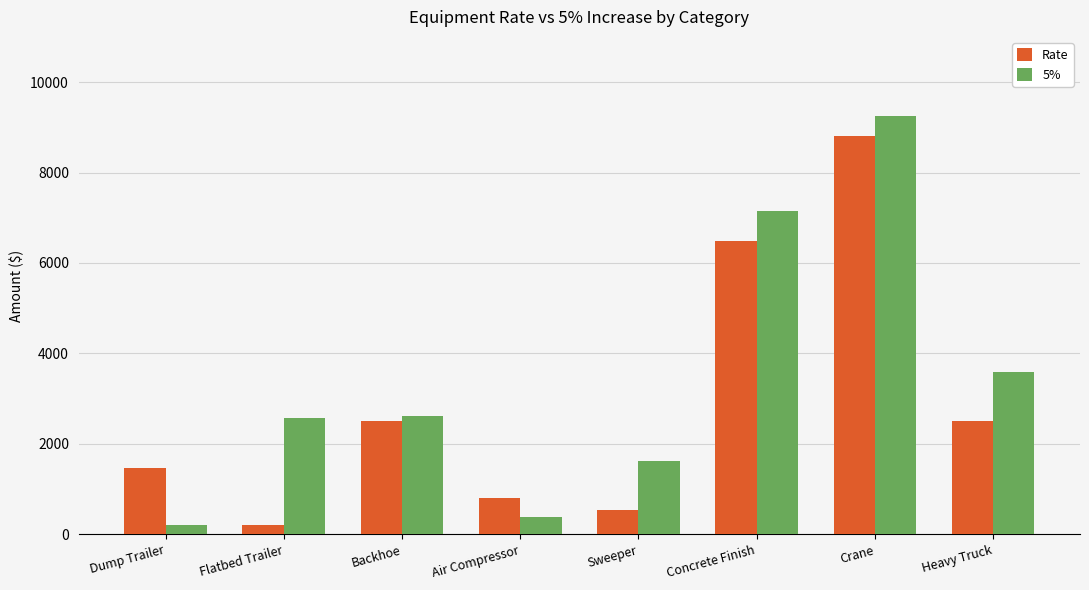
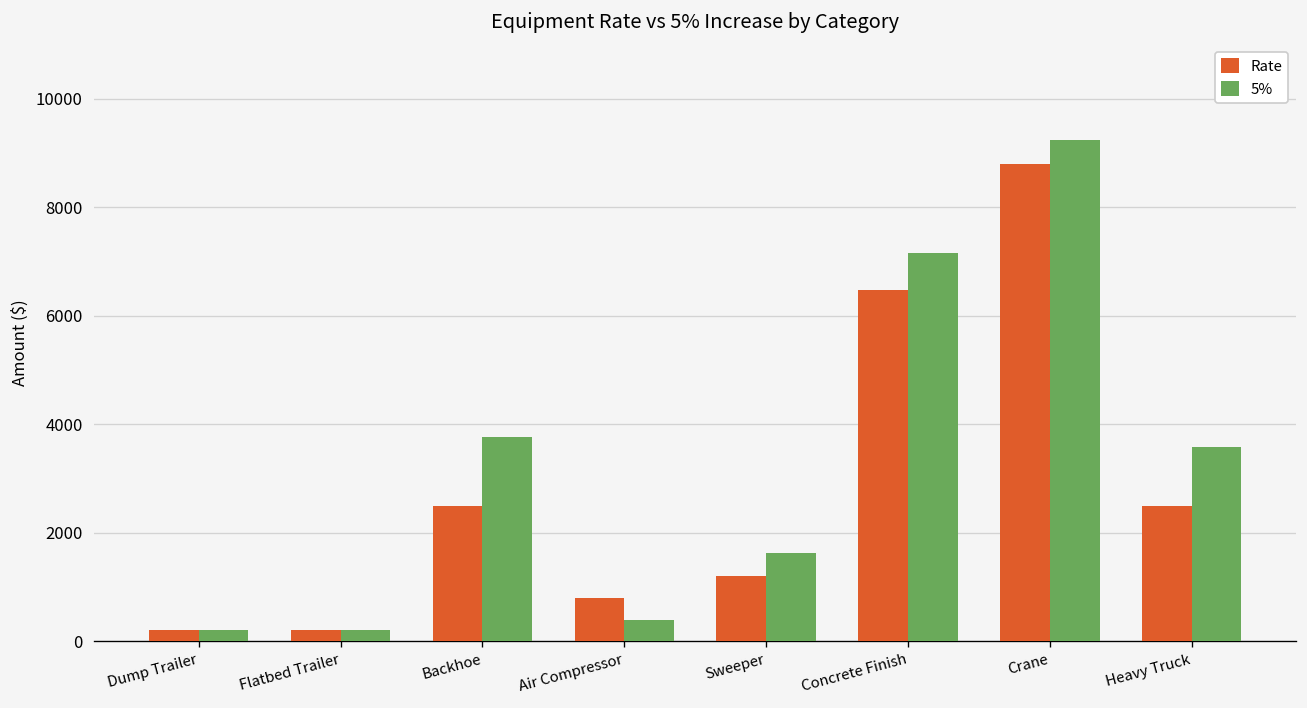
Rate, Dump Trailer: 1500 -> 200
5%, Flatbed Trailer: 2600 -> 200
5%, Backhoe: 2600 -> 3800
Rate, Sweeper: 500 -> 1200
